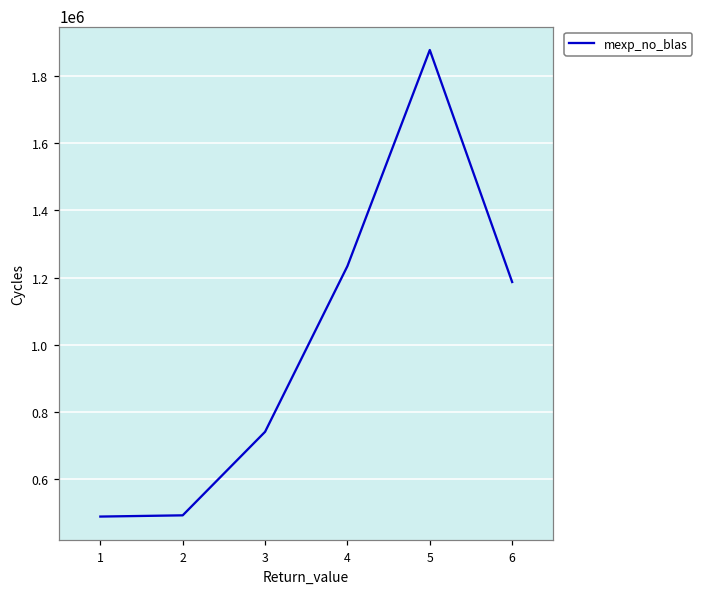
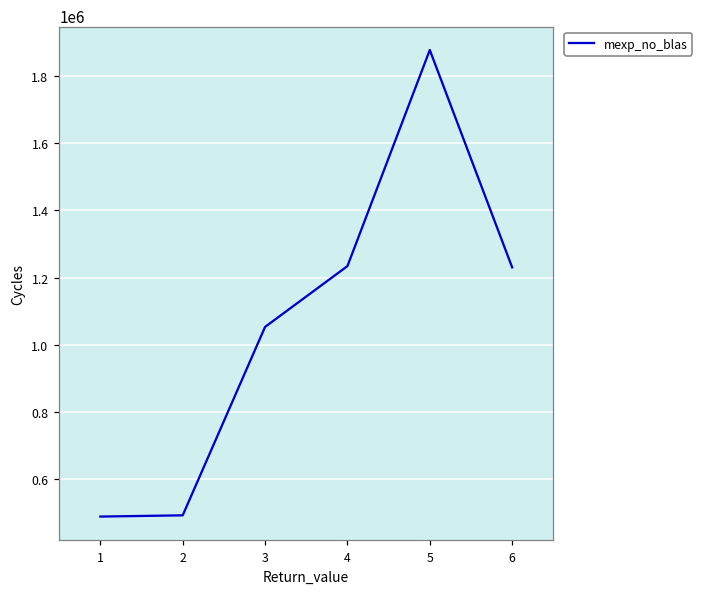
3: 740000 -> 1050000
6: 1190000 -> 1230000
